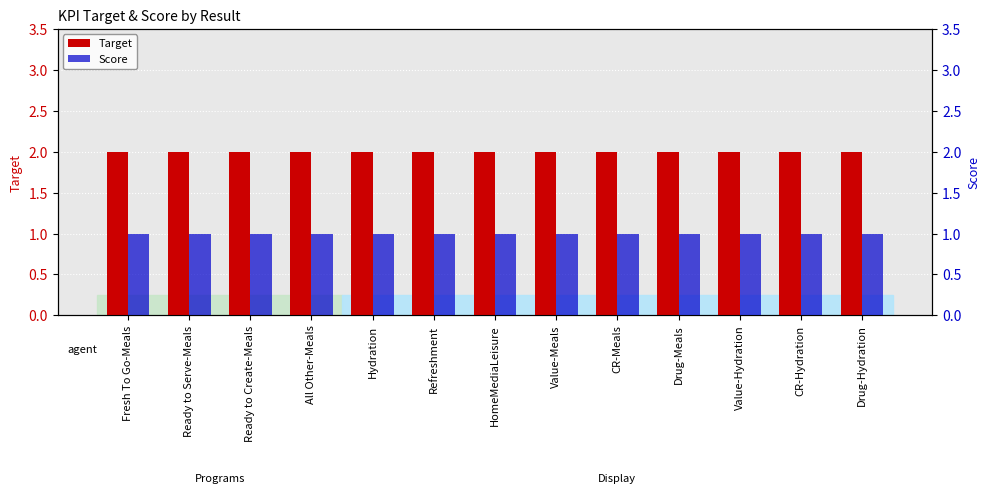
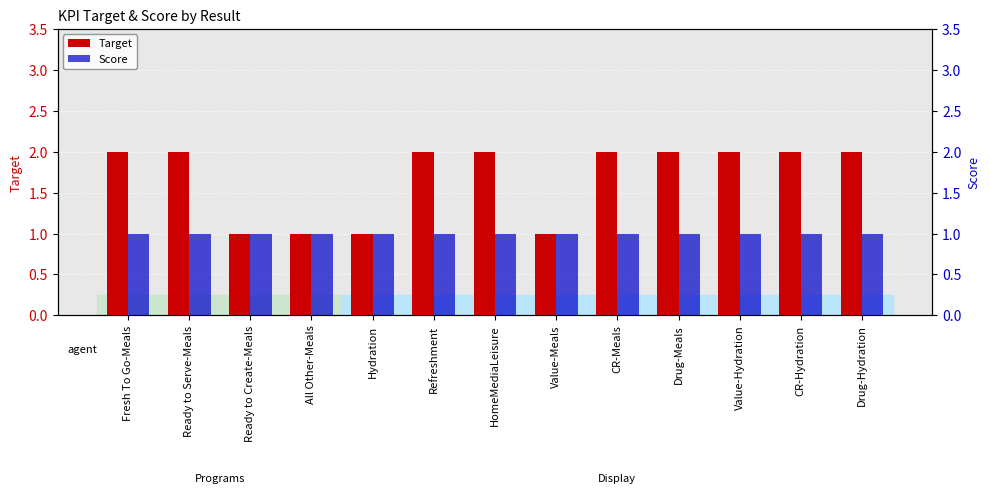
Target, Ready to Create-Meals: 2 -> 1
Target, All Other-Meals: 2 -> 1
Target, Hydration: 2 -> 1
Target, Value-Meals: 2 -> 1
